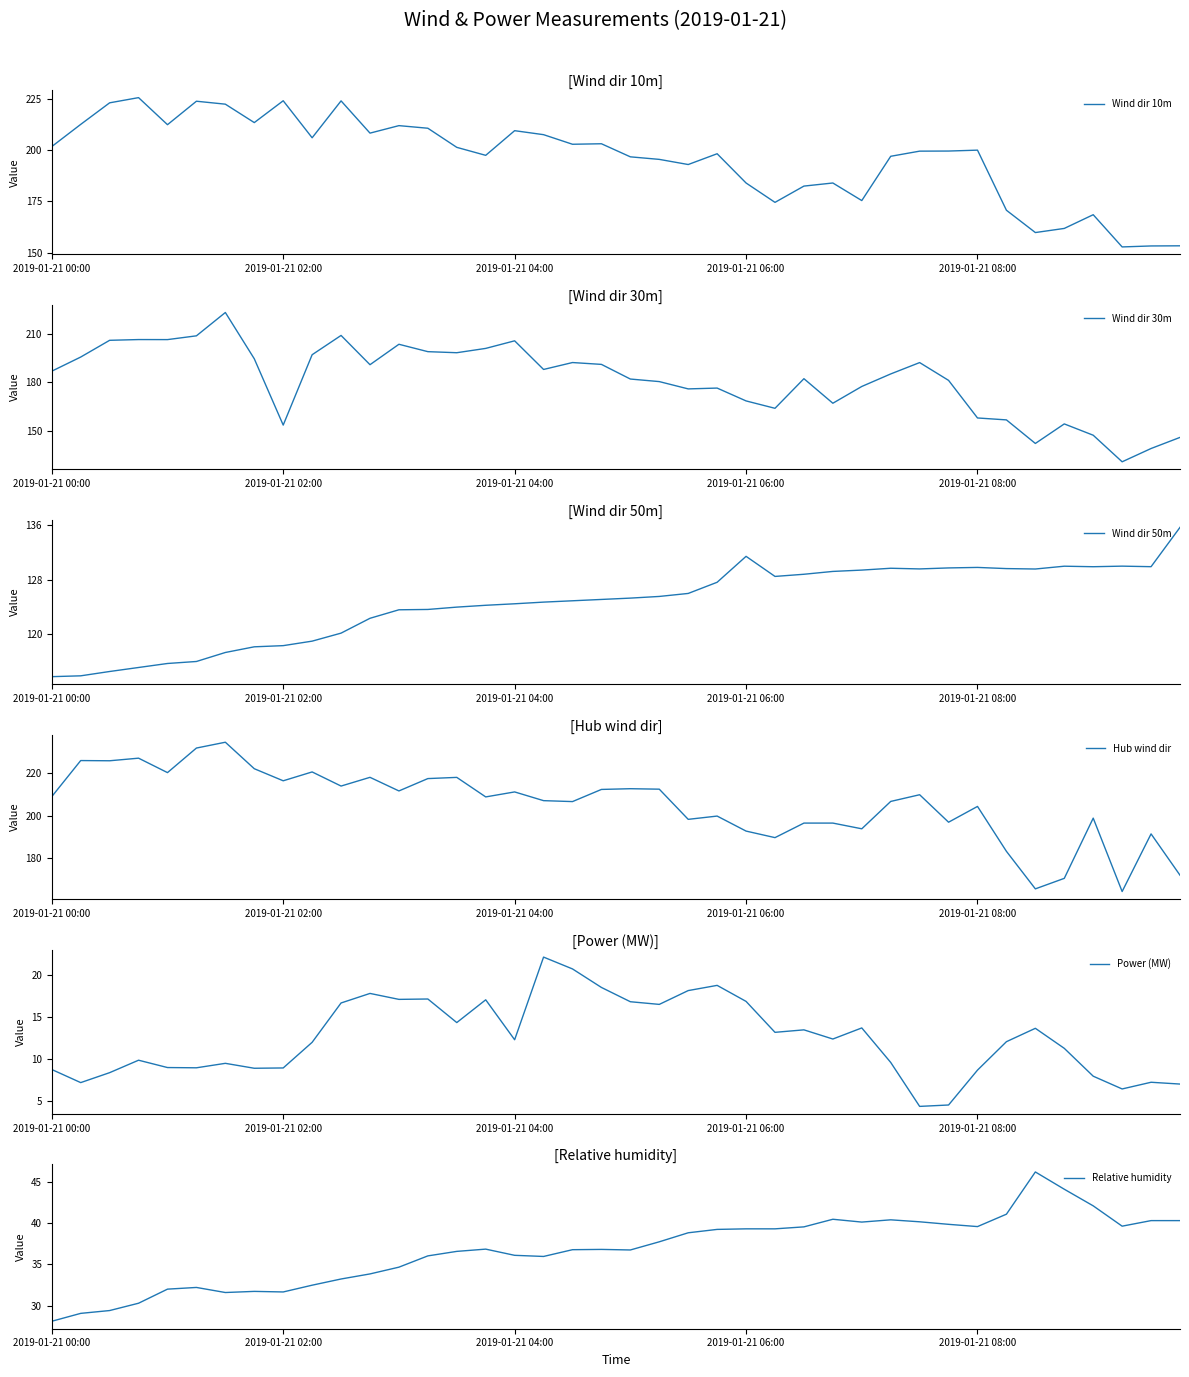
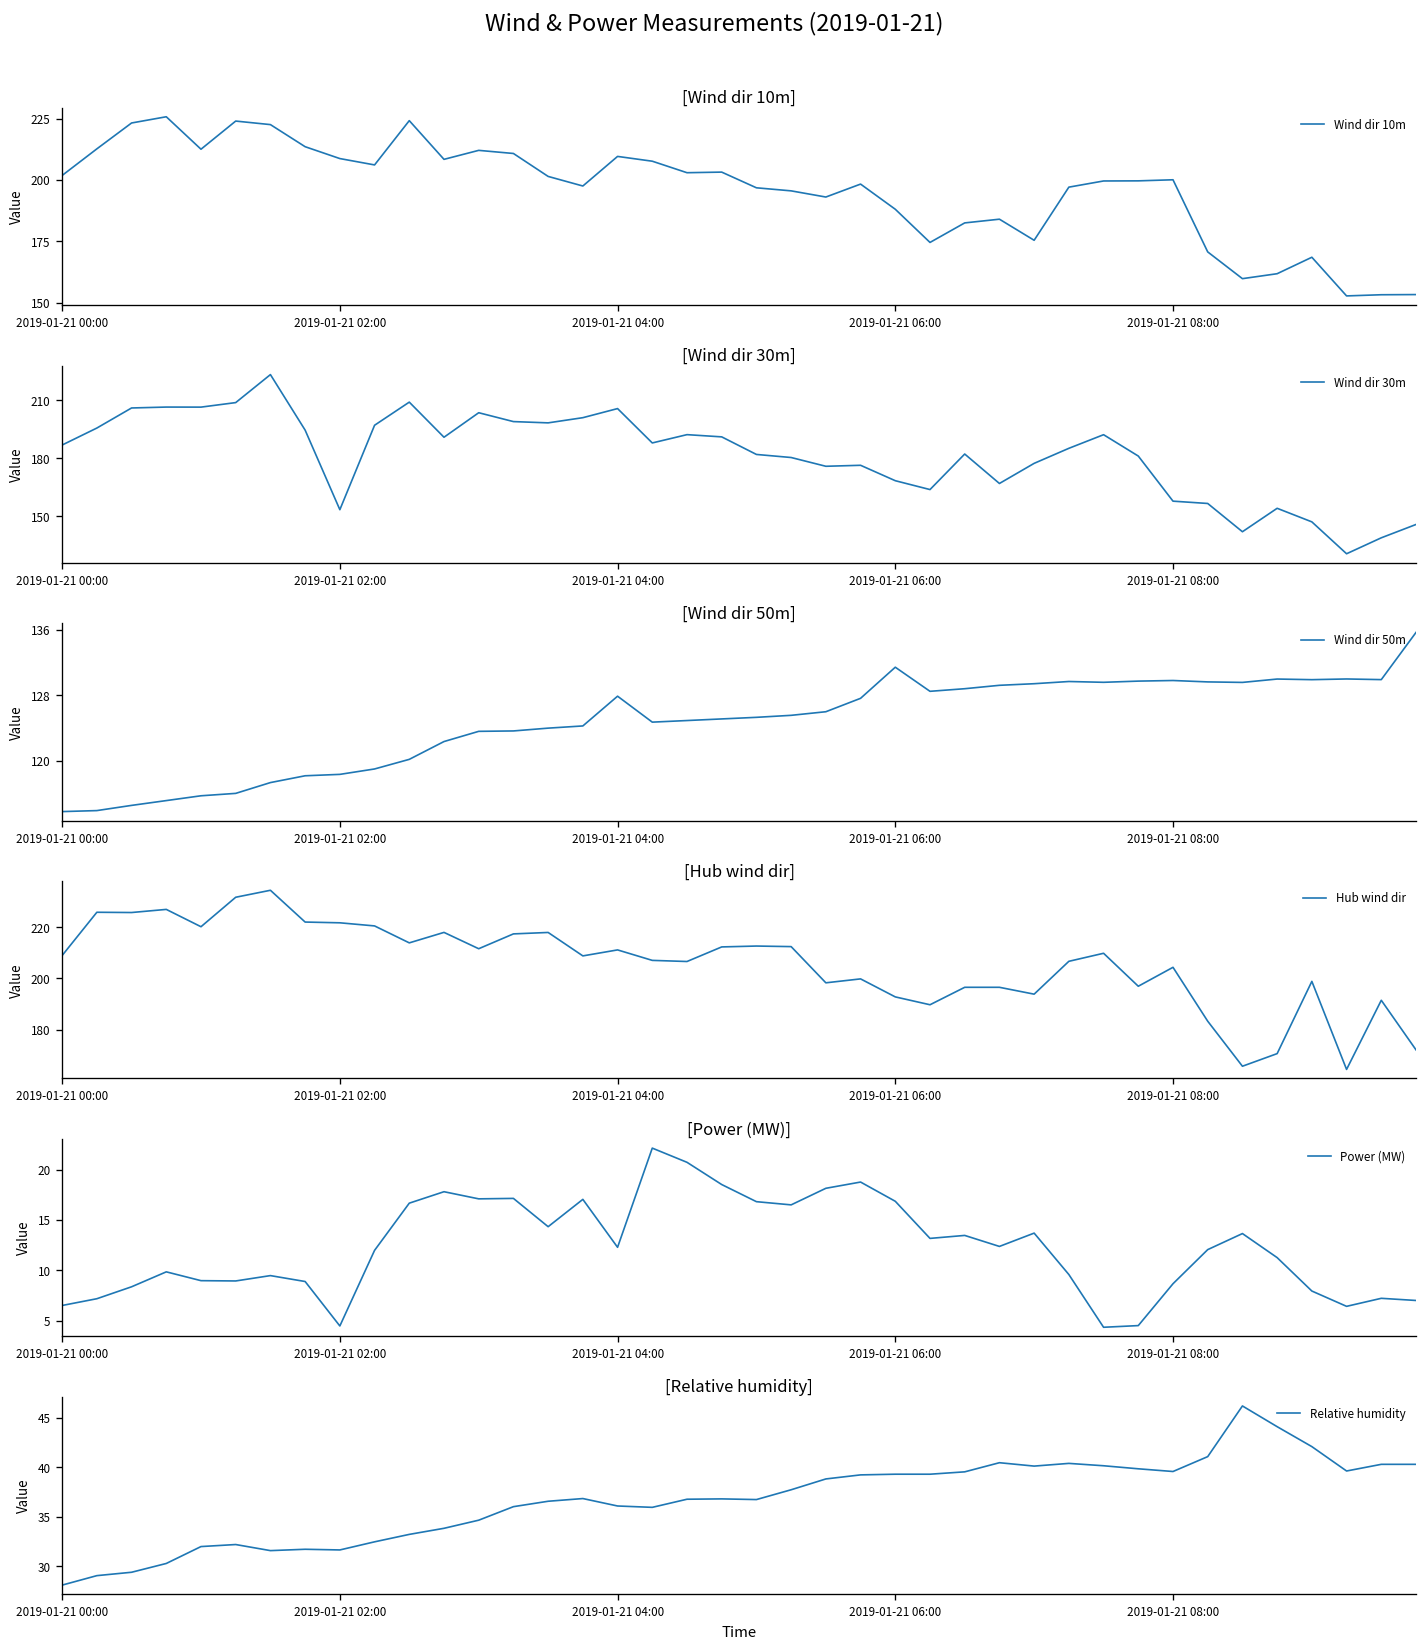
[Wind dir 10m], 2019-01-21 02:00: 224 -> 209
[Wind dir 10m], 2019-01-21 06:00: 184 -> 188
[Wind dir 50m], 2019-01-21 04:00: 124 -> 128
[Hub wind dir], 2019-01-21 02:00: 216 -> 222
[Power (MW)], 2019-01-21 00:00: 9 -> 7
[Power (MW)], 2019-01-21 02:00: 9 -> 4
